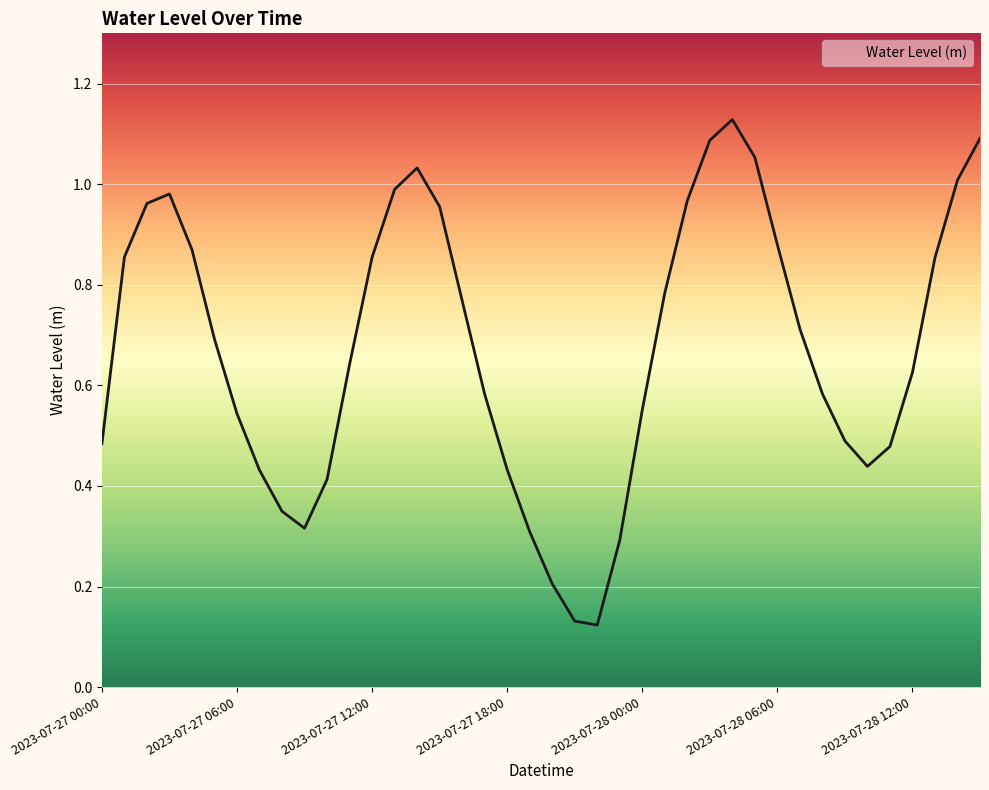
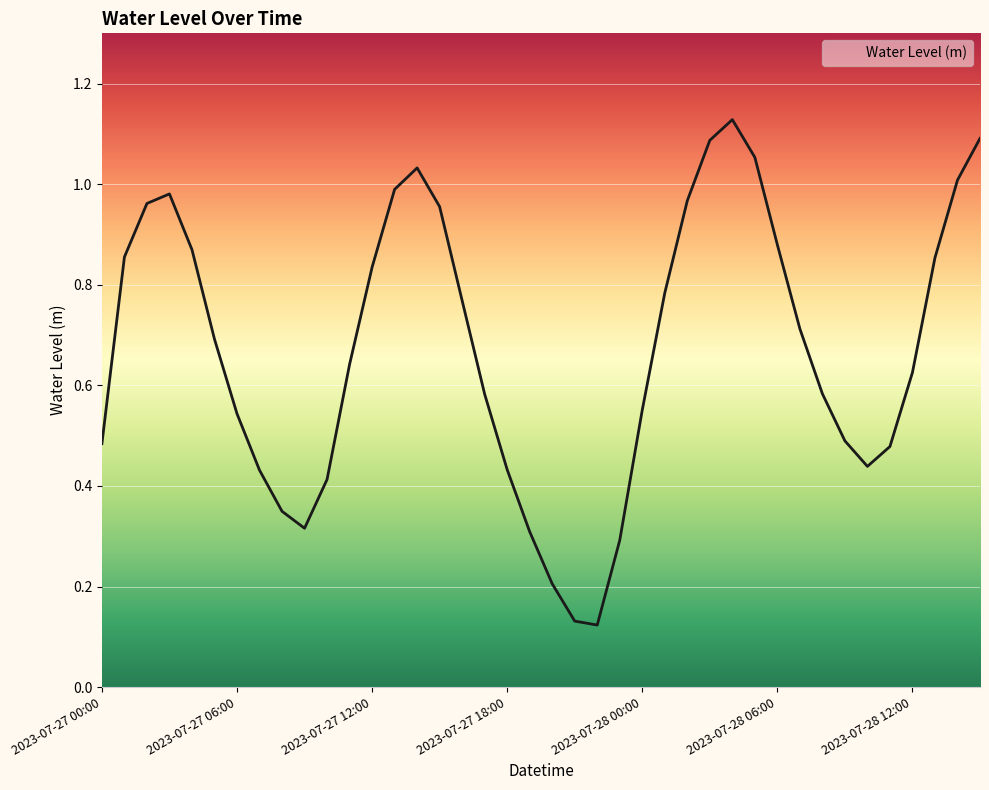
2023-07-27 12:00: 0.85 -> 0.83
